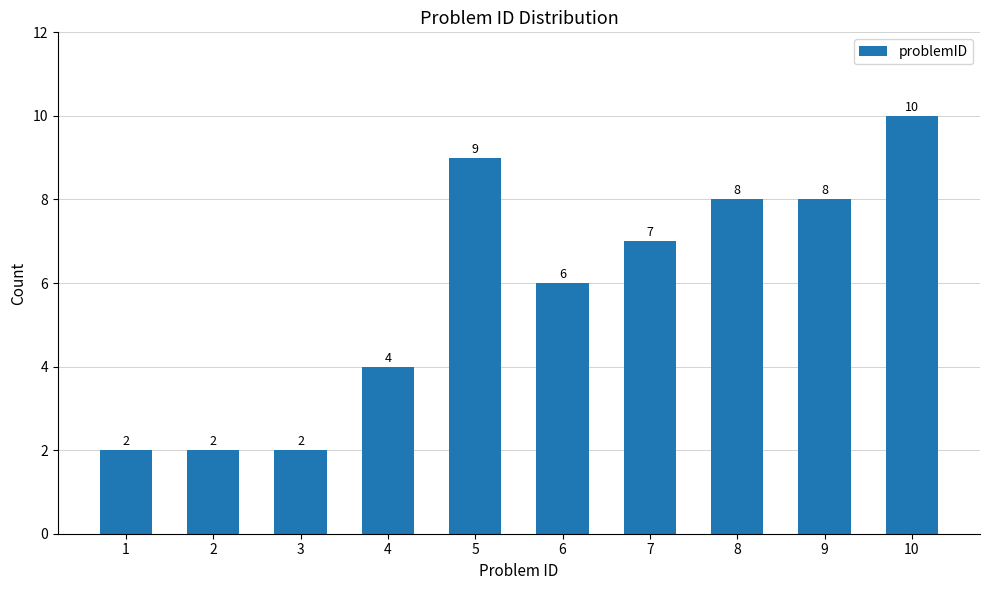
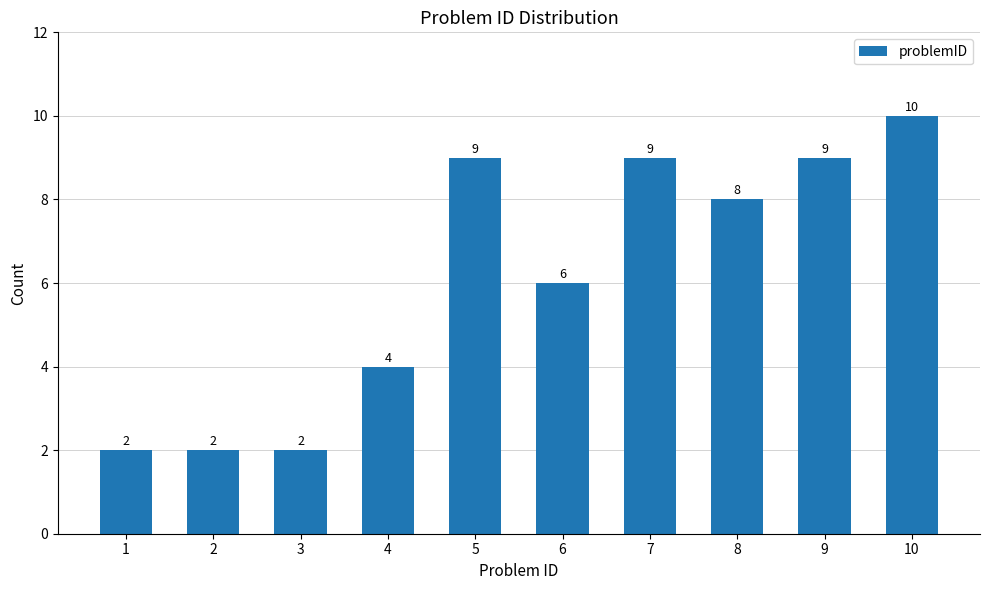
7: 7 -> 9
9: 8 -> 9
